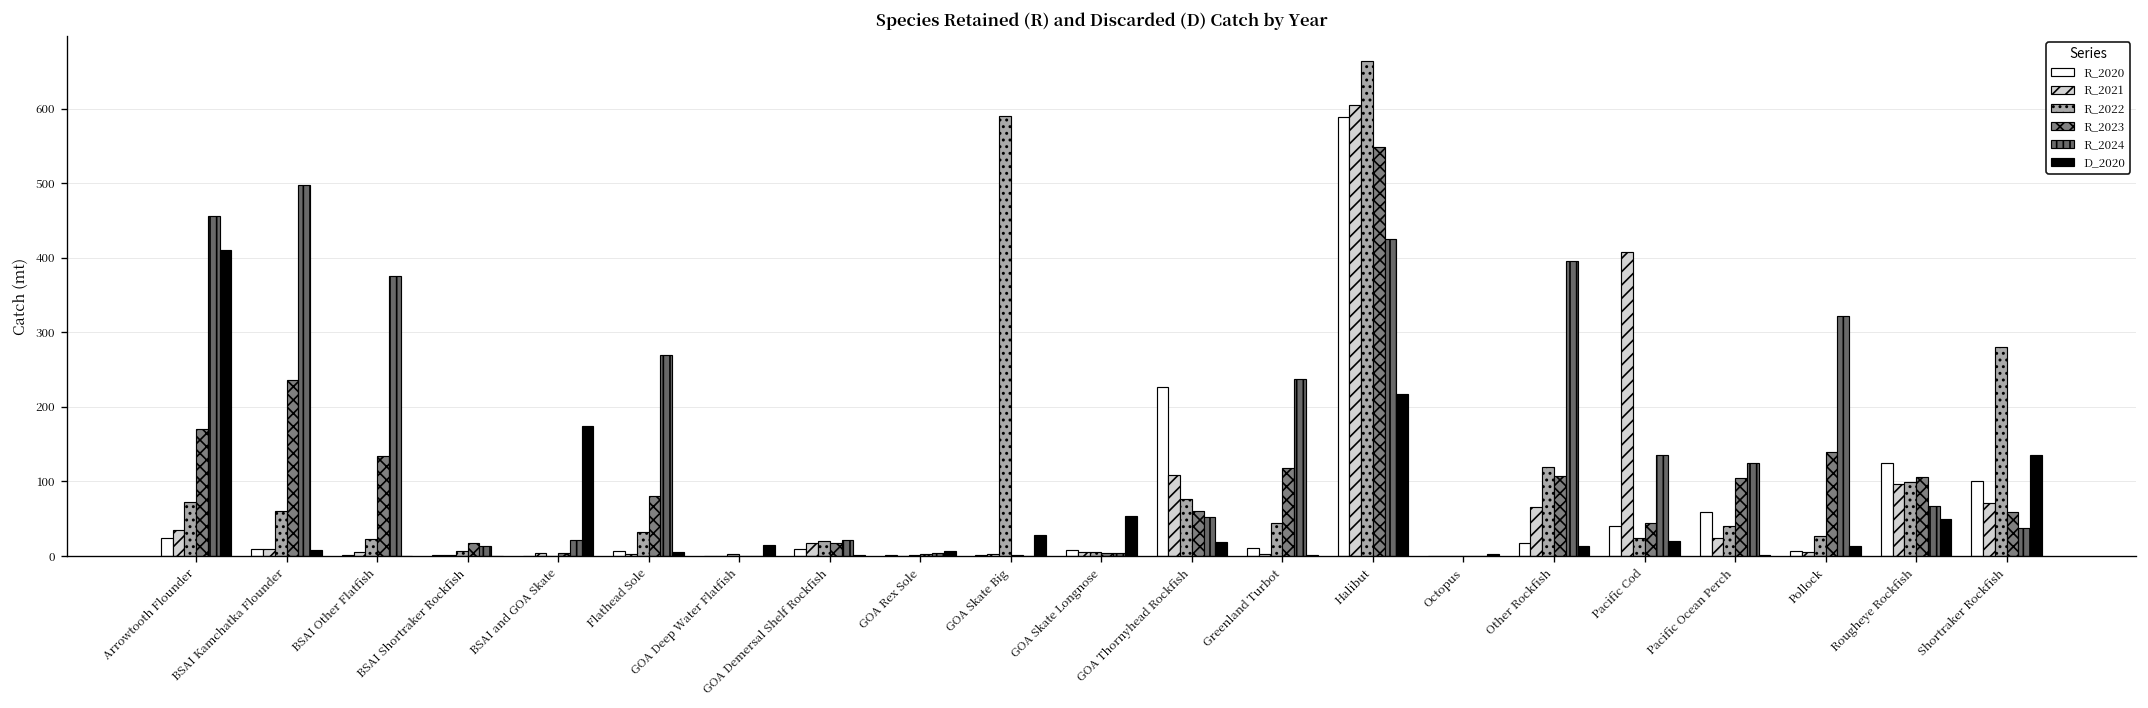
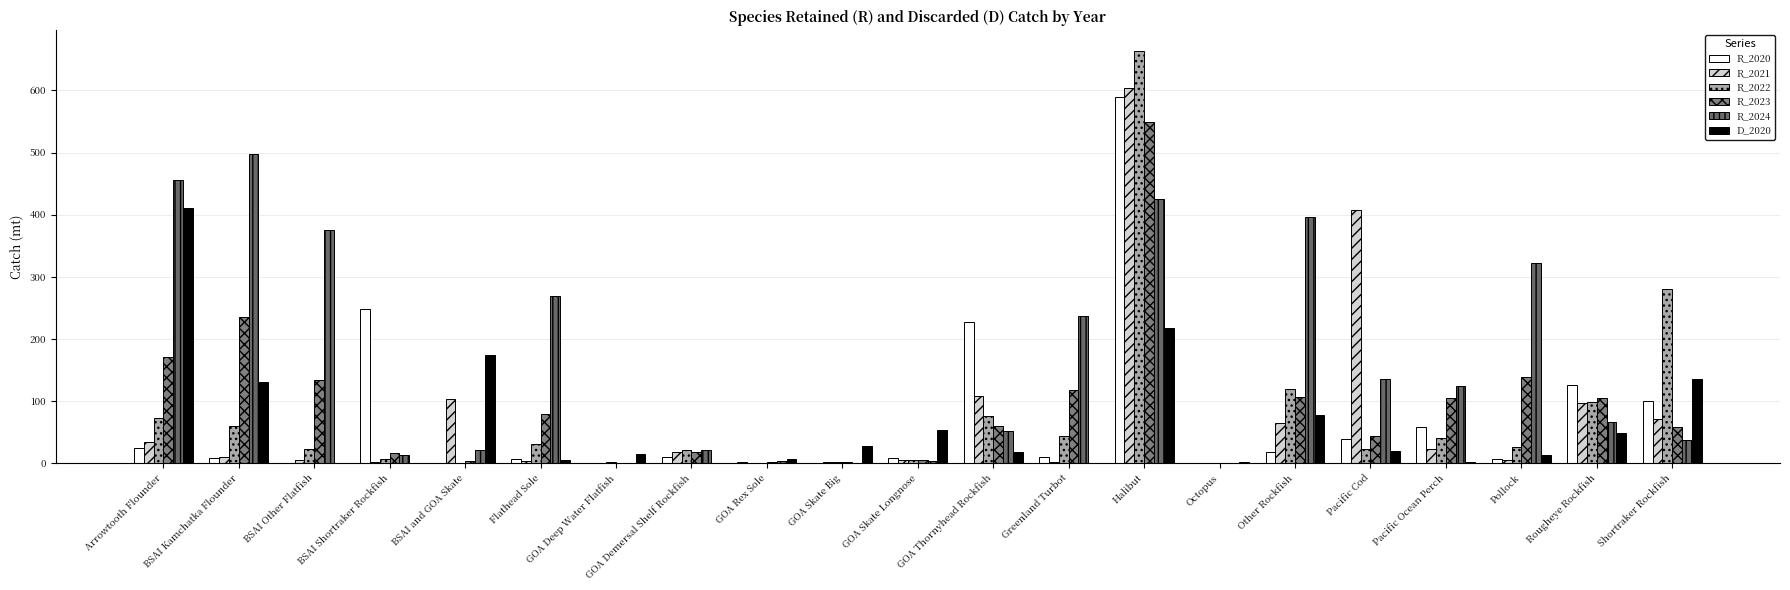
D_2020, BSAI Kamchatka Flounder: 10 -> 130
R_2020, BSAI Shortraker Rockfish: 0 -> 250
R_2021, BSAI and GOA Skate: 0 -> 100
R_2022, GOA Skate Big: 590 -> 0
D_2020, Other Rockfish: 10 -> 80
